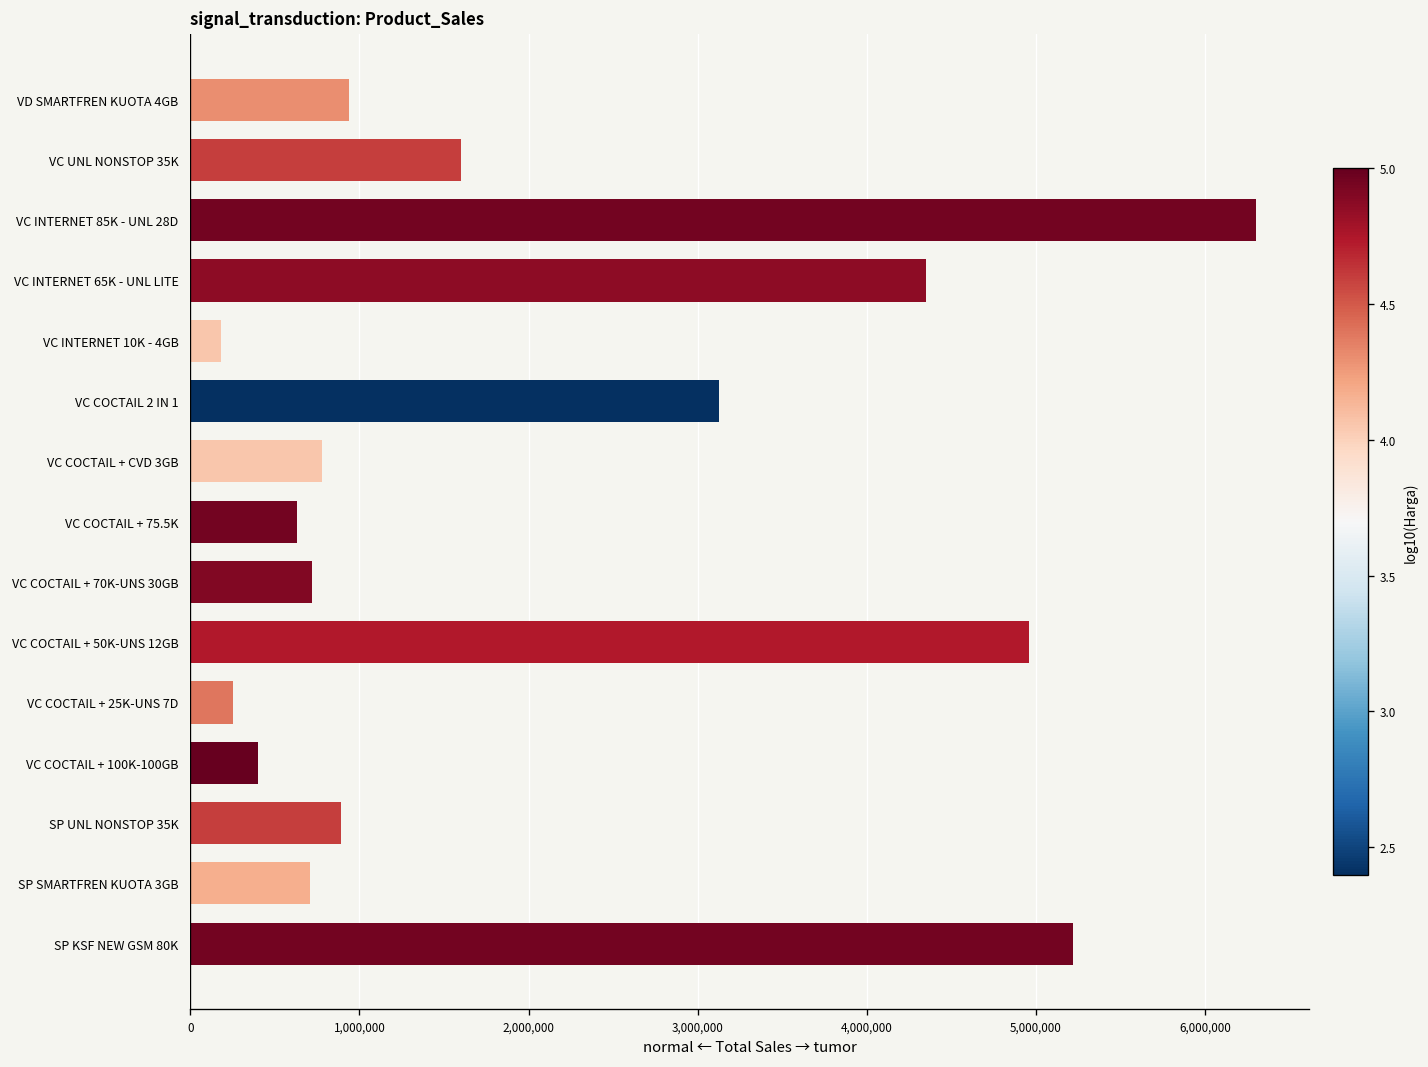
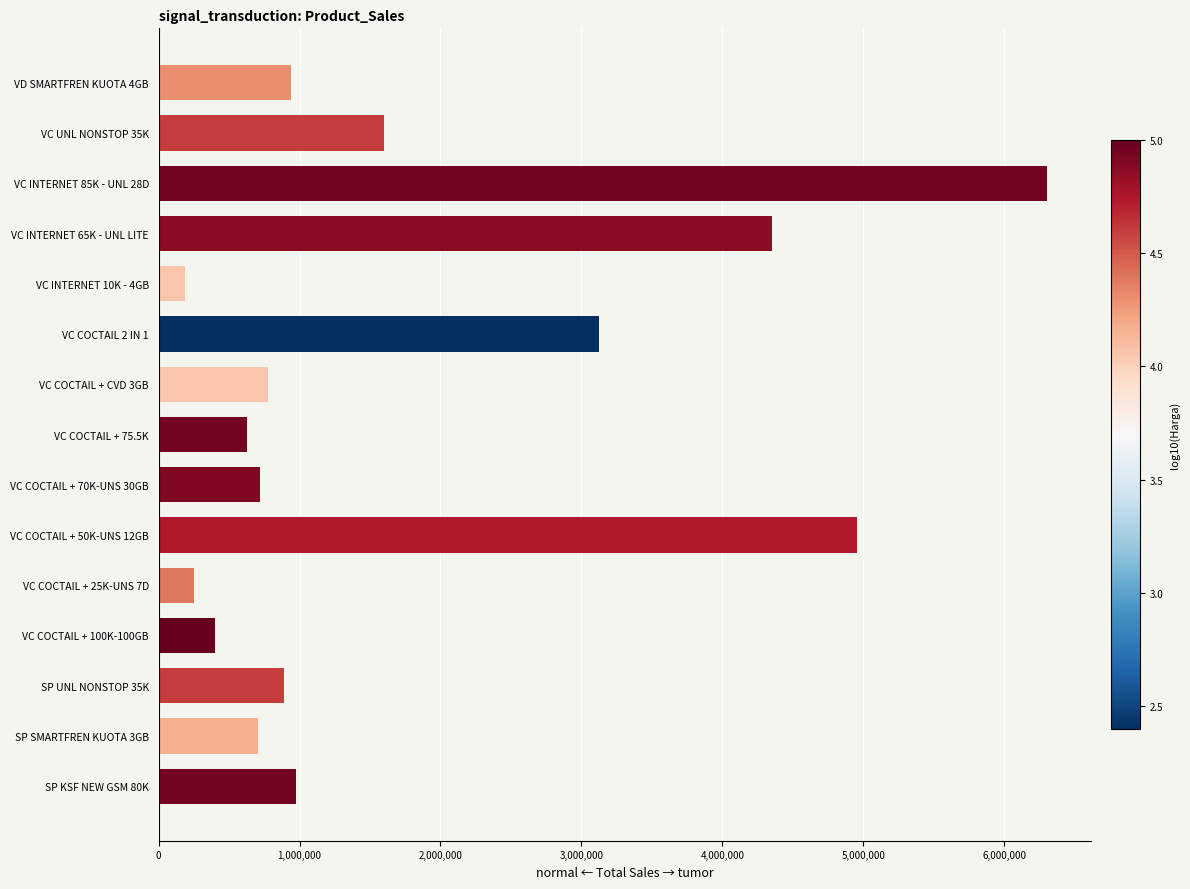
SP KSF NEW GSM 80K: 5,220,000 -> 970,000
